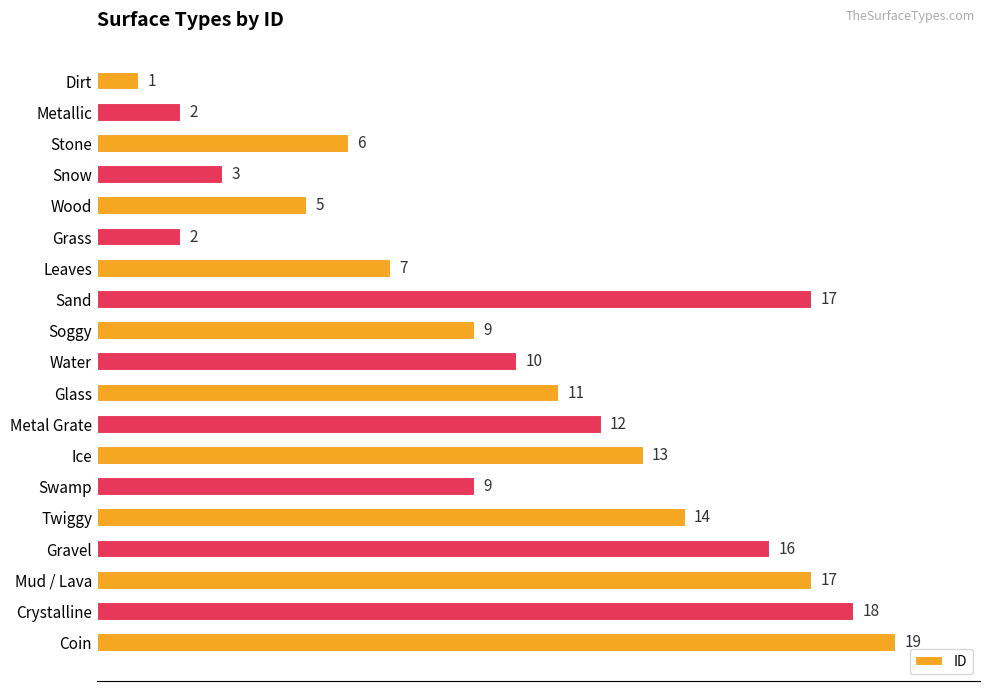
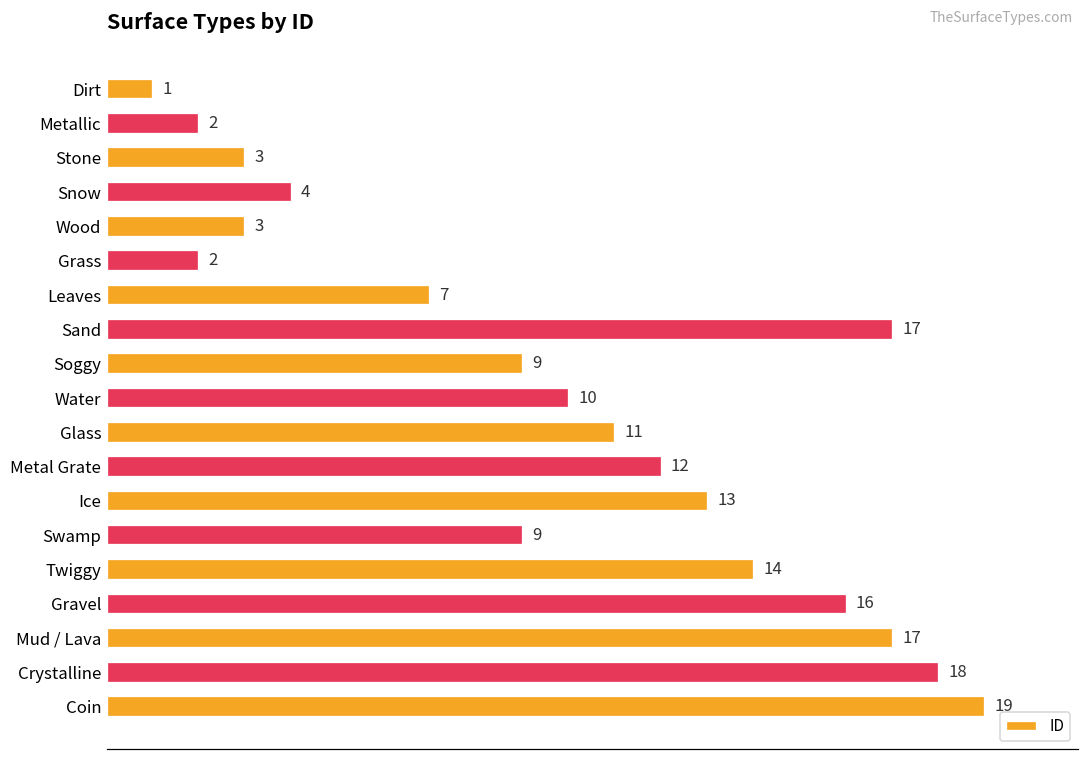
Stone: 6 -> 3
Snow: 3 -> 4
Wood: 5 -> 3
